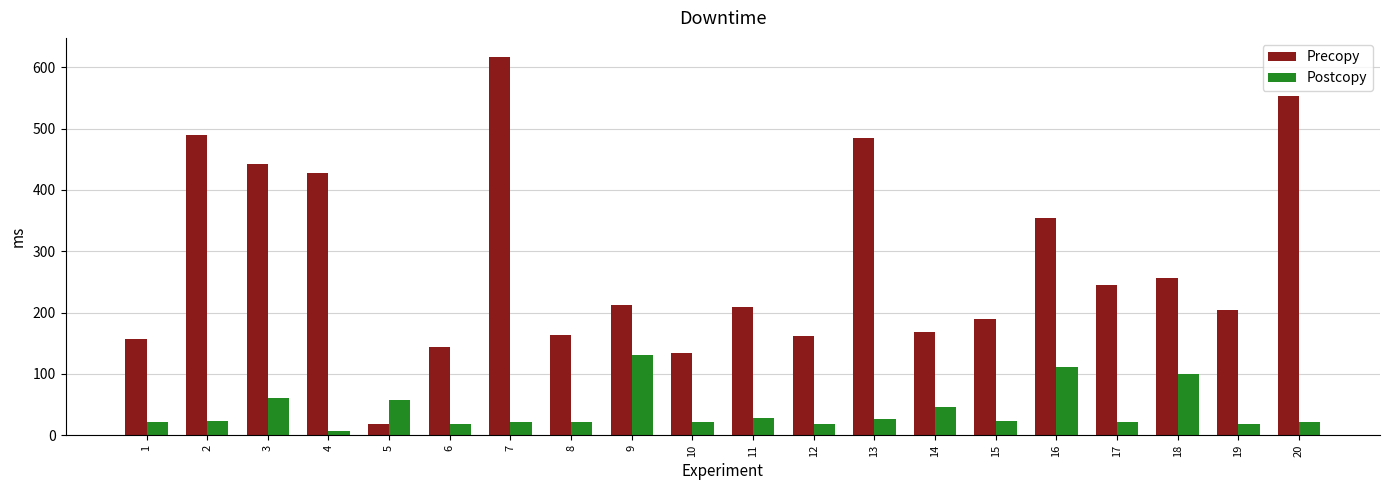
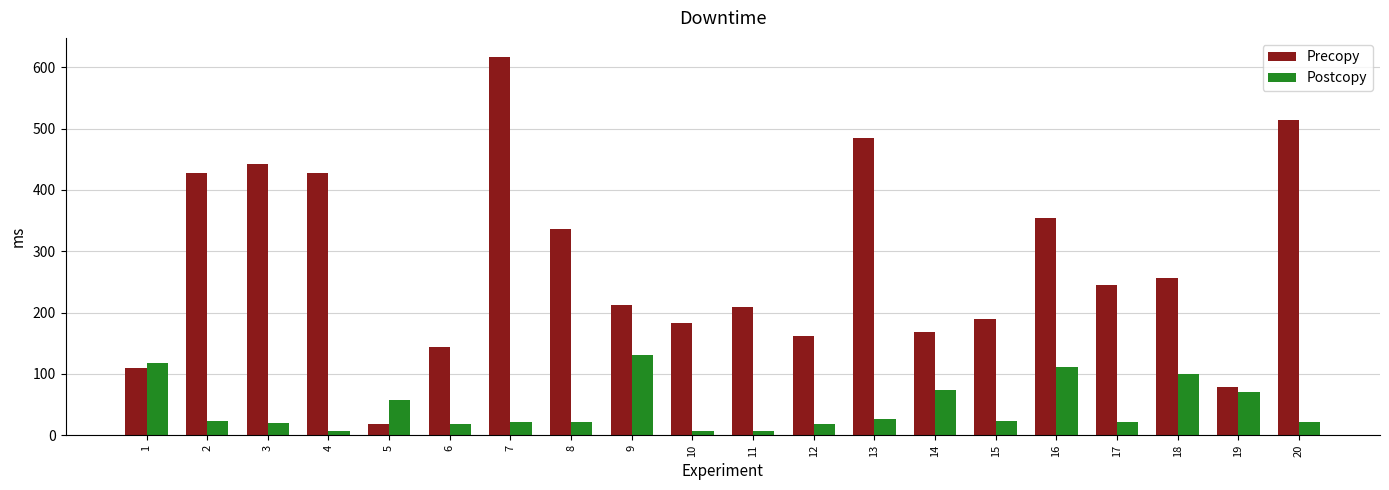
Precopy, 1: 160 -> 110
Postcopy, 1: 20 -> 120
Precopy, 2: 490 -> 430
Postcopy, 3: 60 -> 20
Precopy, 8: 160 -> 340
Precopy, 10: 130 -> 180
Postcopy, 10: 20 -> 10
Postcopy, 11: 30 -> 10
Postcopy, 14: 50 -> 70
Precopy, 19: 200 -> 80
Postcopy, 19: 20 -> 70
Precopy, 20: 550 -> 510
